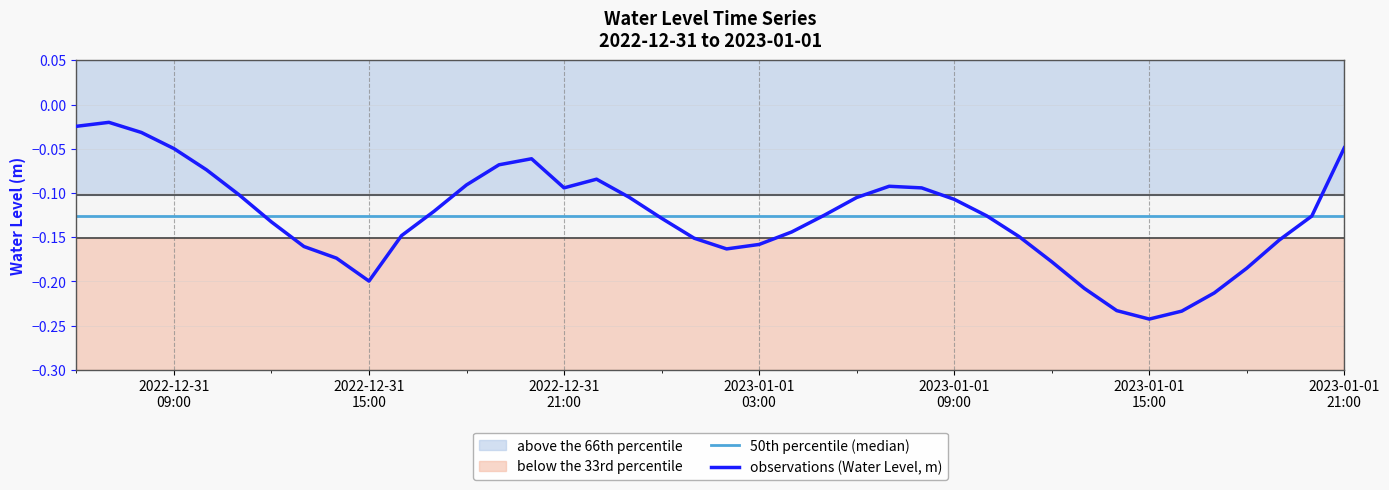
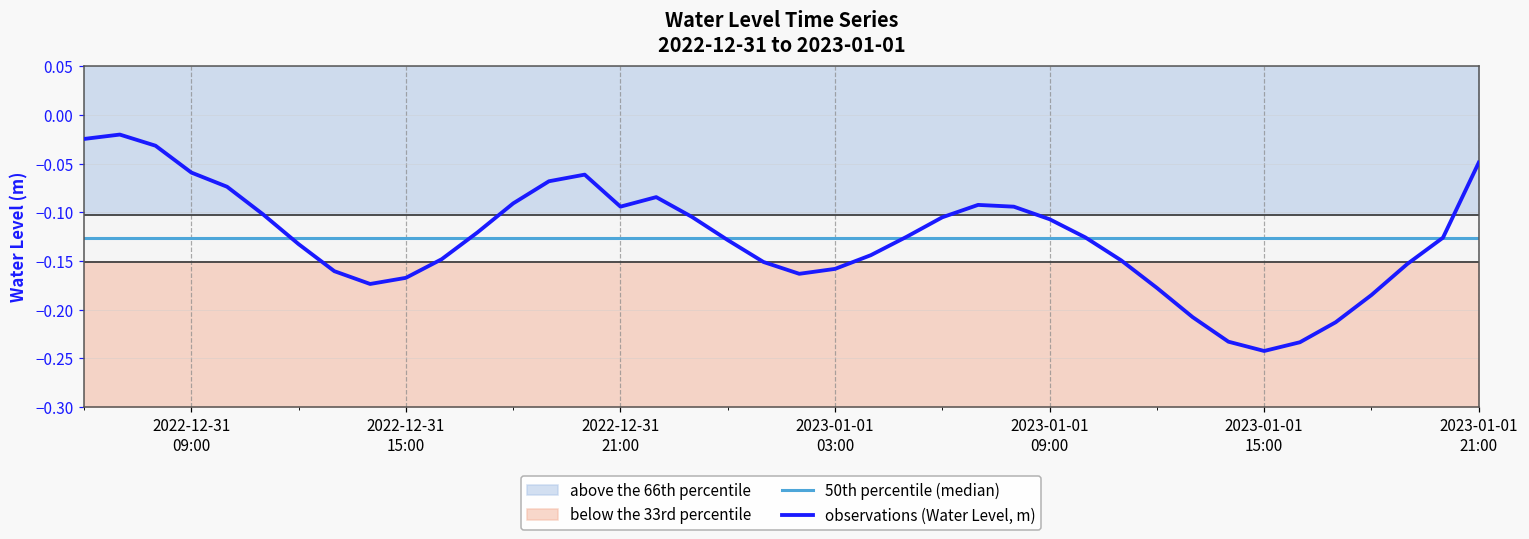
observations (Water Level, m), 2022-12-31 09:00: -0.05 -> -0.06
observations (Water Level, m), 2022-12-31 15:00: -0.20 -> -0.17
